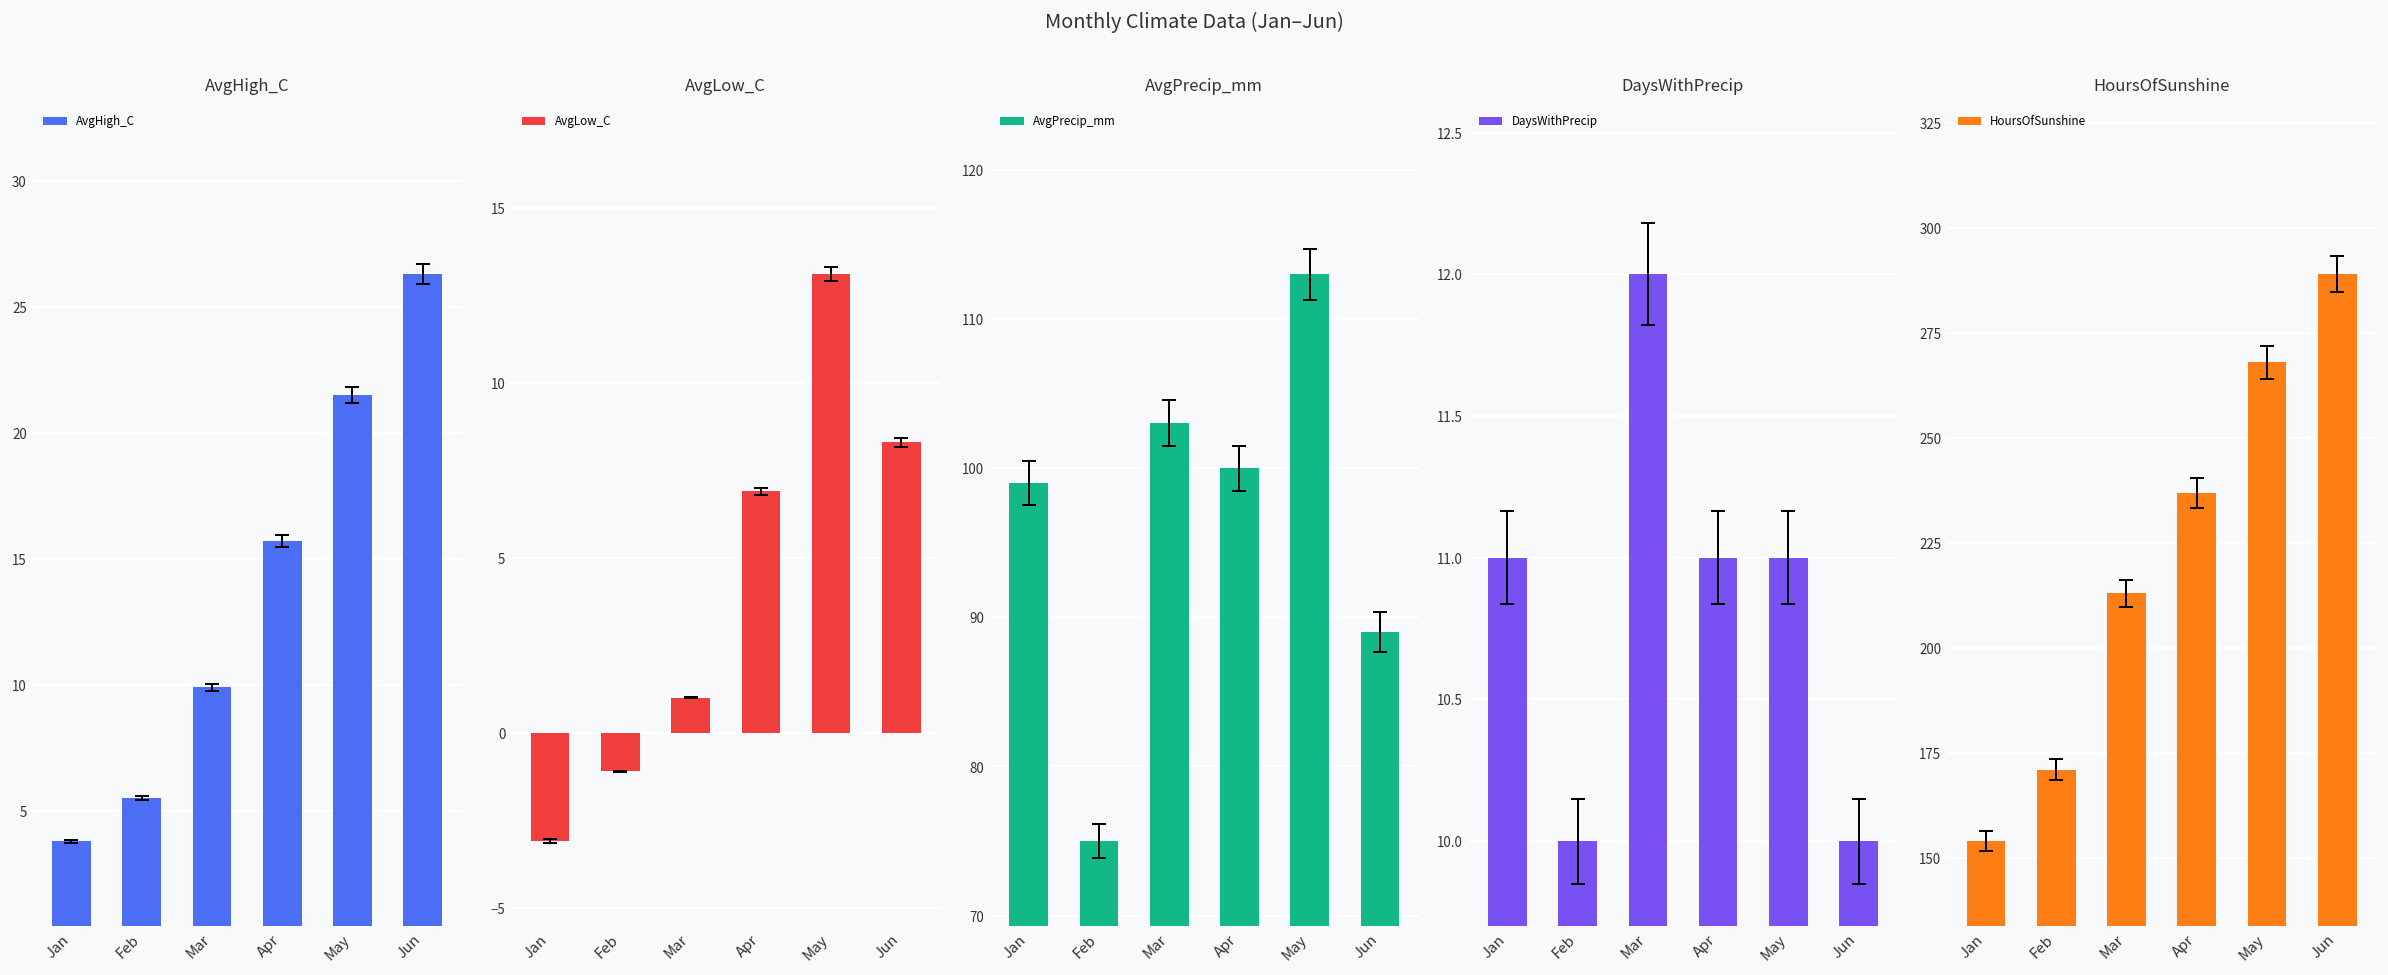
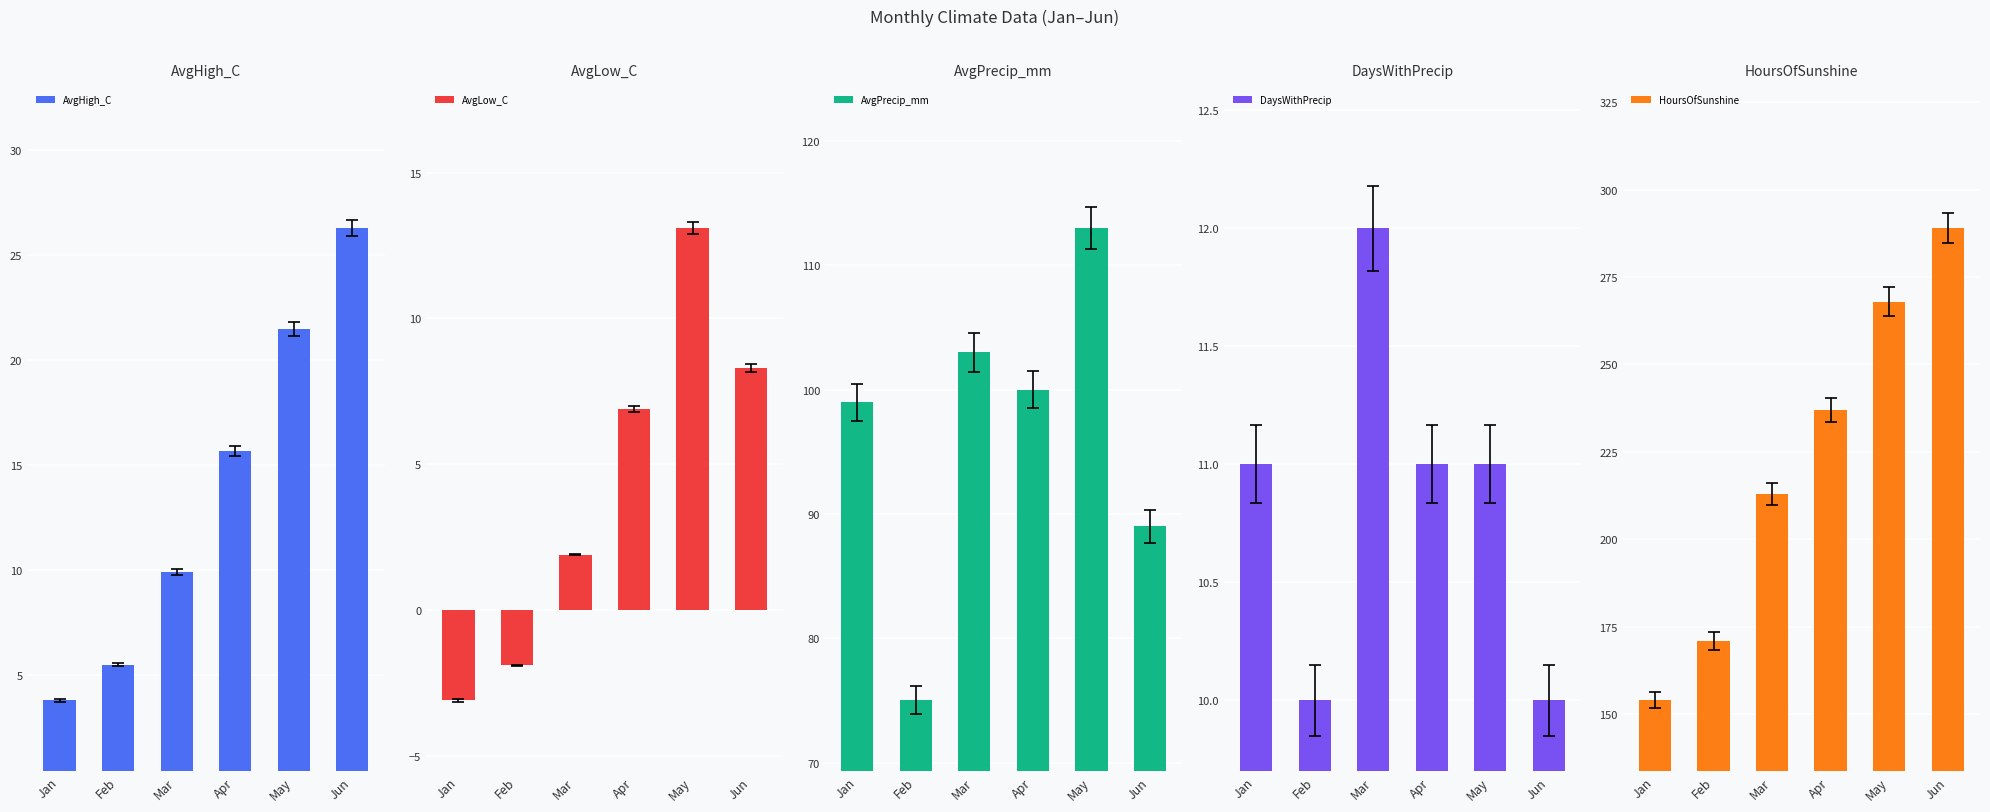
AvgLow_C, AvgLow_C, Feb: -1.1 -> -1.9
AvgLow_C, AvgLow_C, Mar: 1.0 -> 1.9
